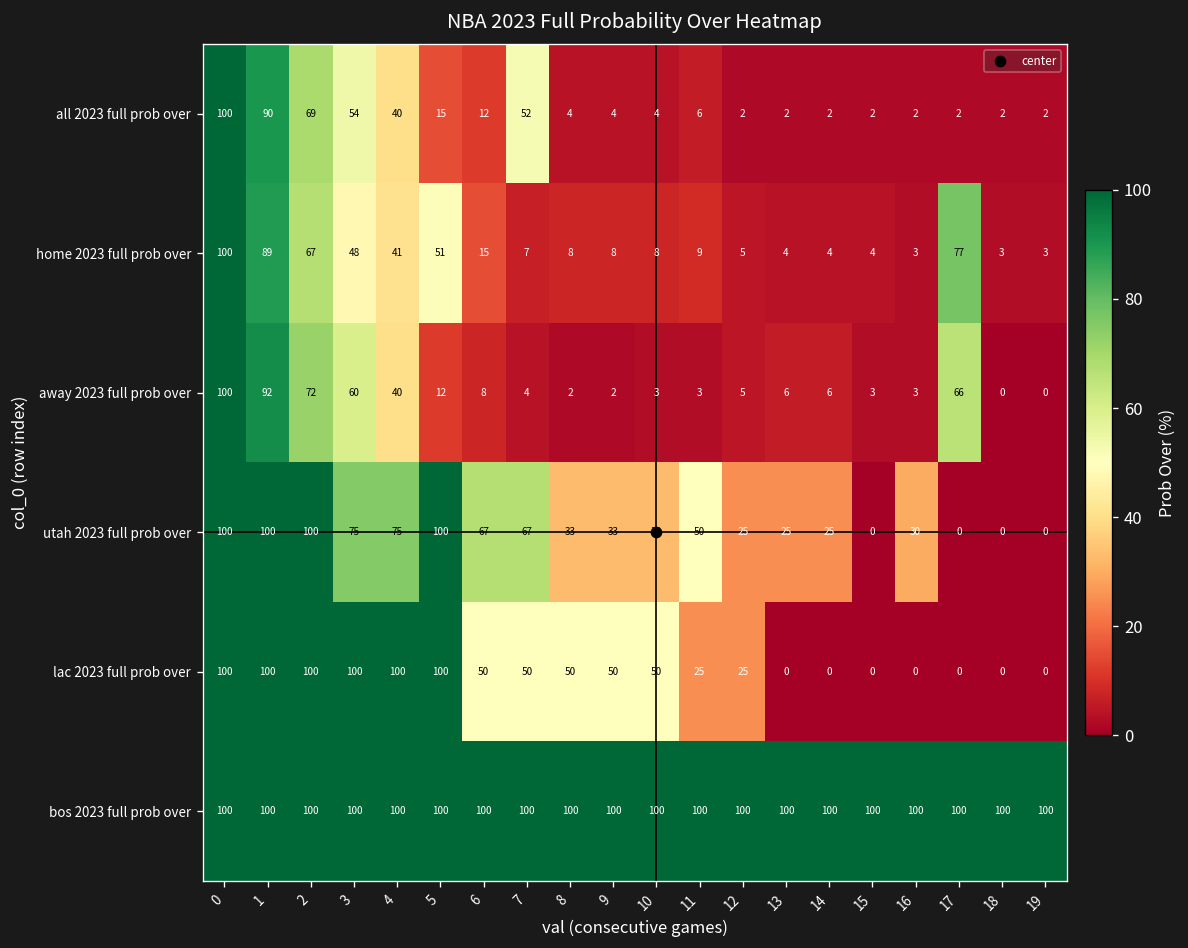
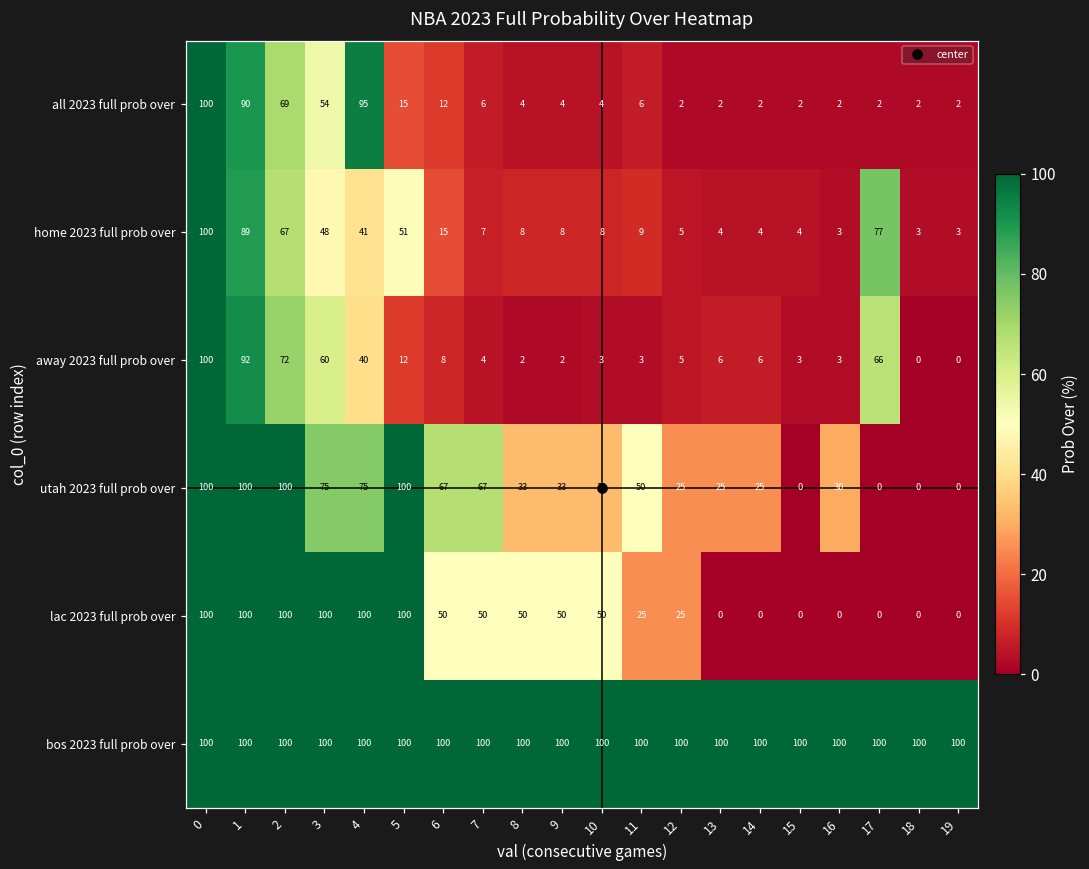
all 2023 full prob over, 4: 40 -> 95
all 2023 full prob over, 7: 52 -> 6
